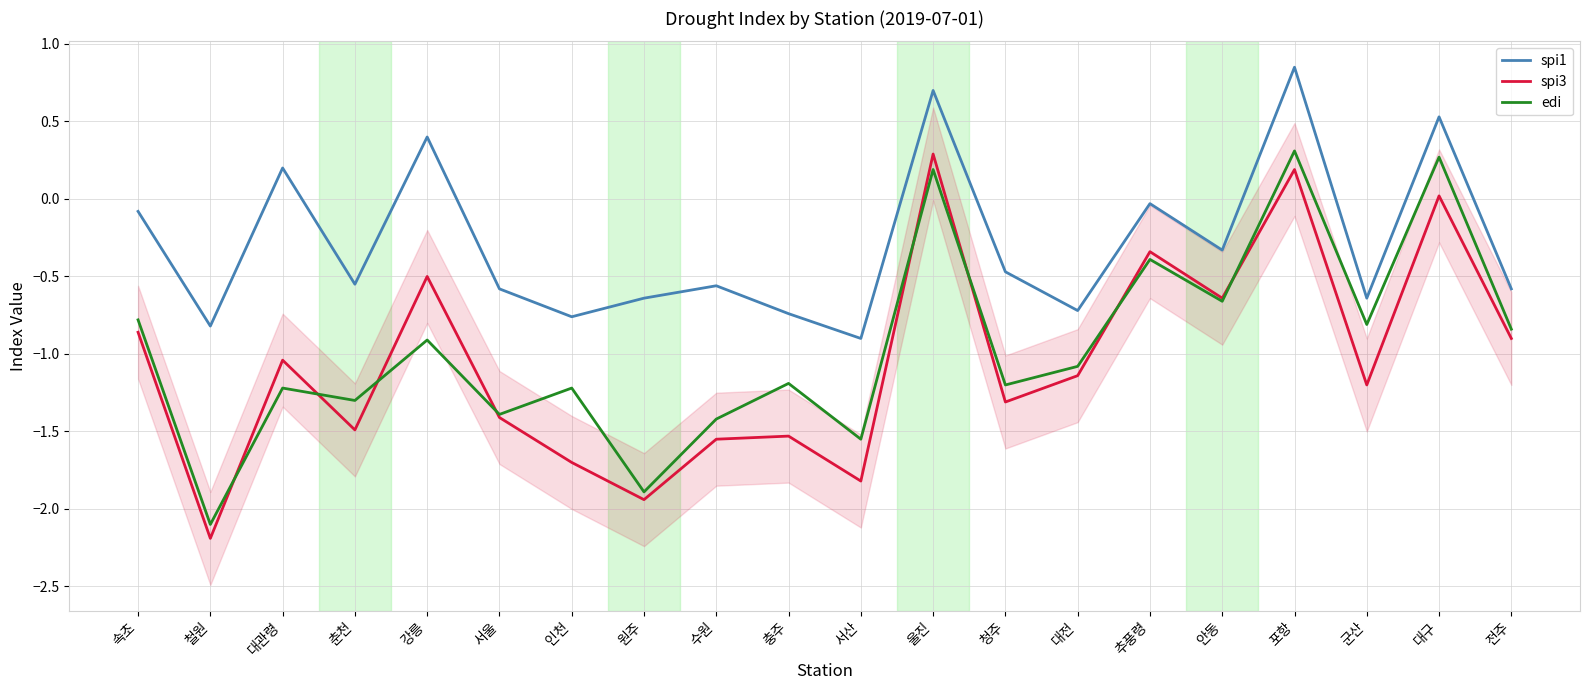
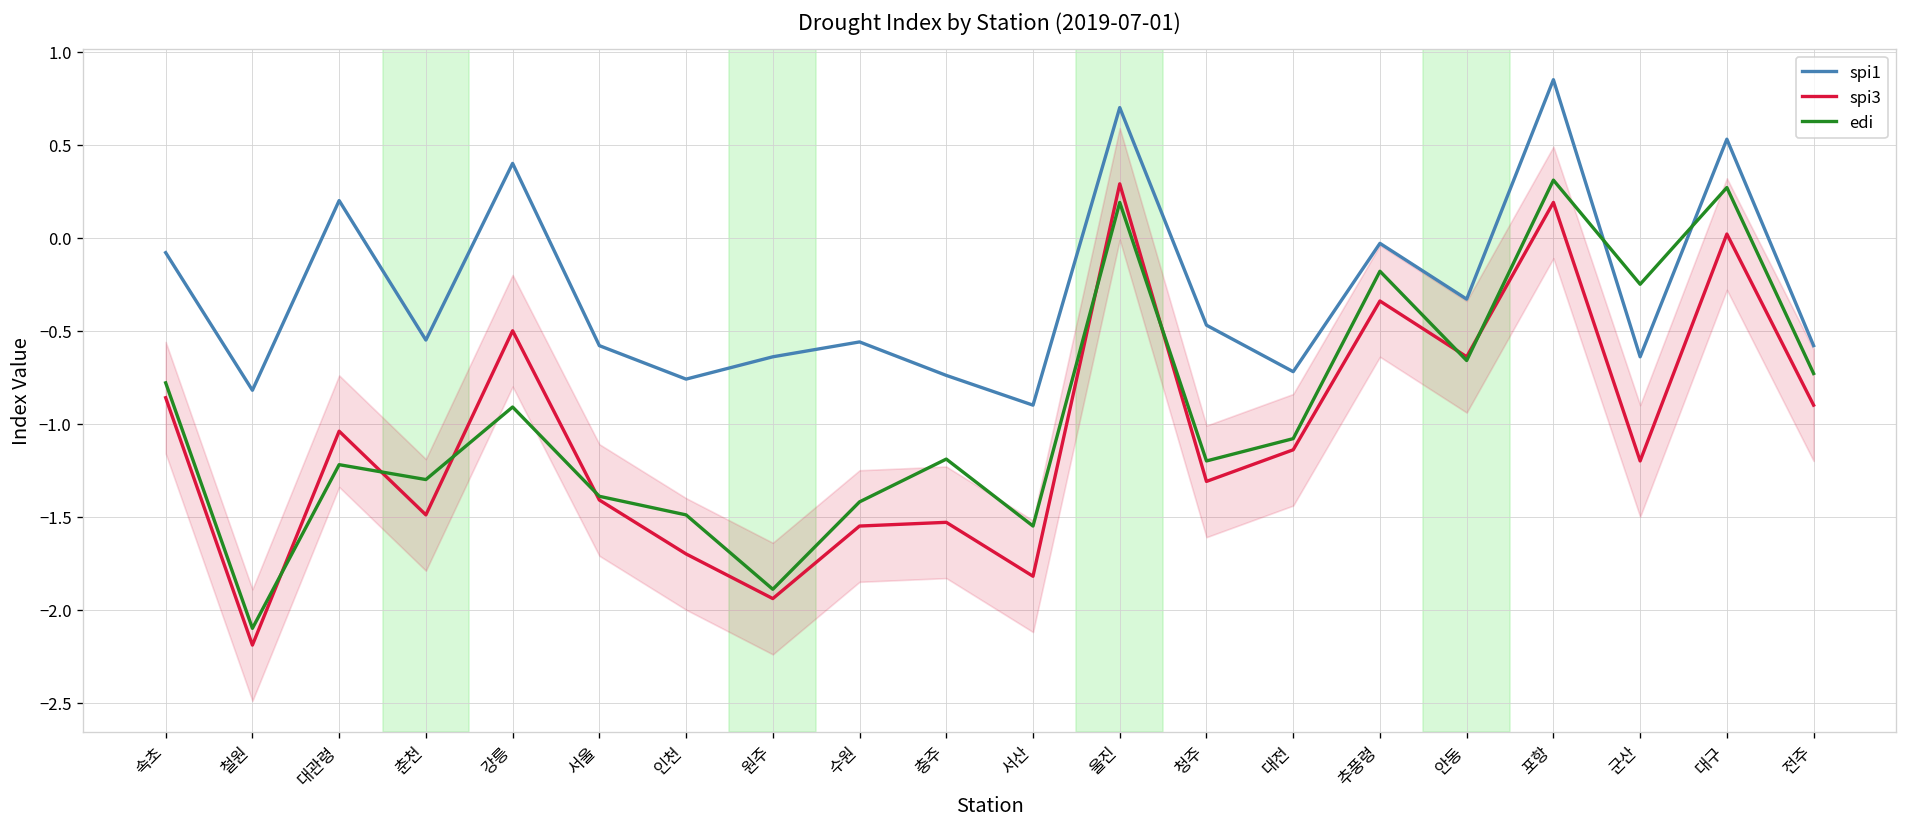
edi, 인천: -1.22 -> -1.49
edi, 추풍령: -0.39 -> -0.18
edi, 군산: -0.81 -> -0.25
edi, 전주: -0.84 -> -0.73
